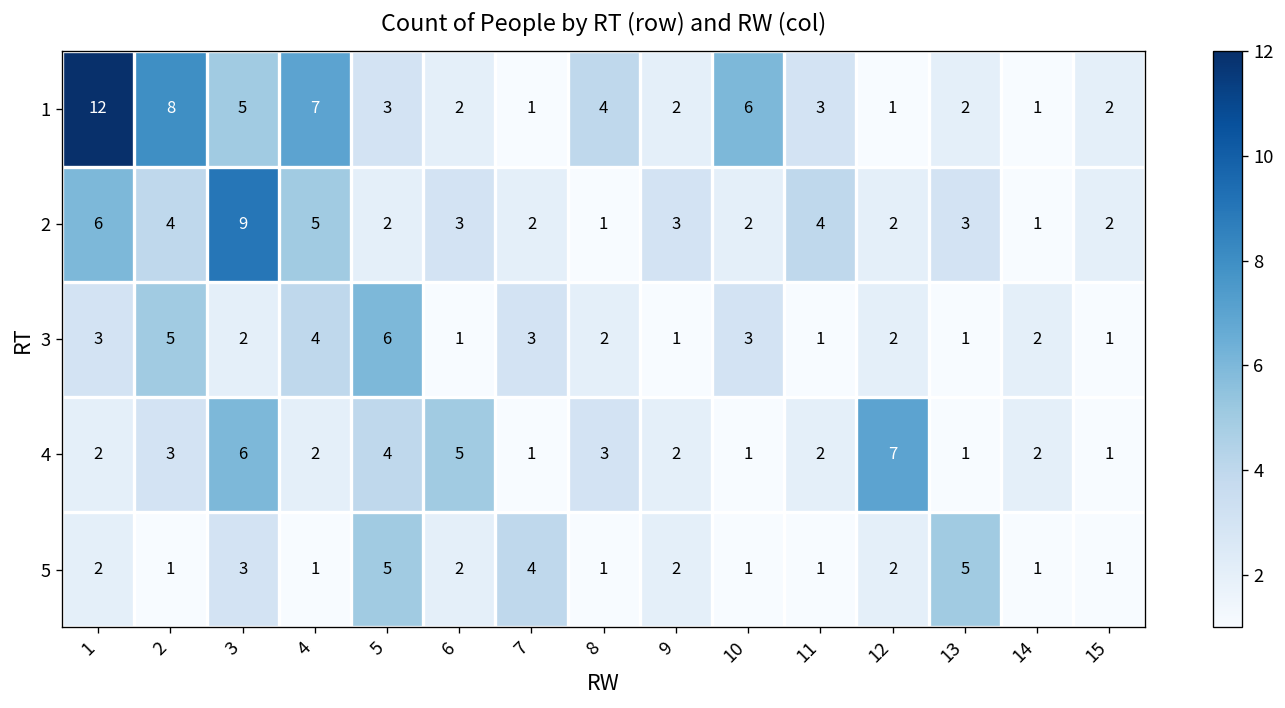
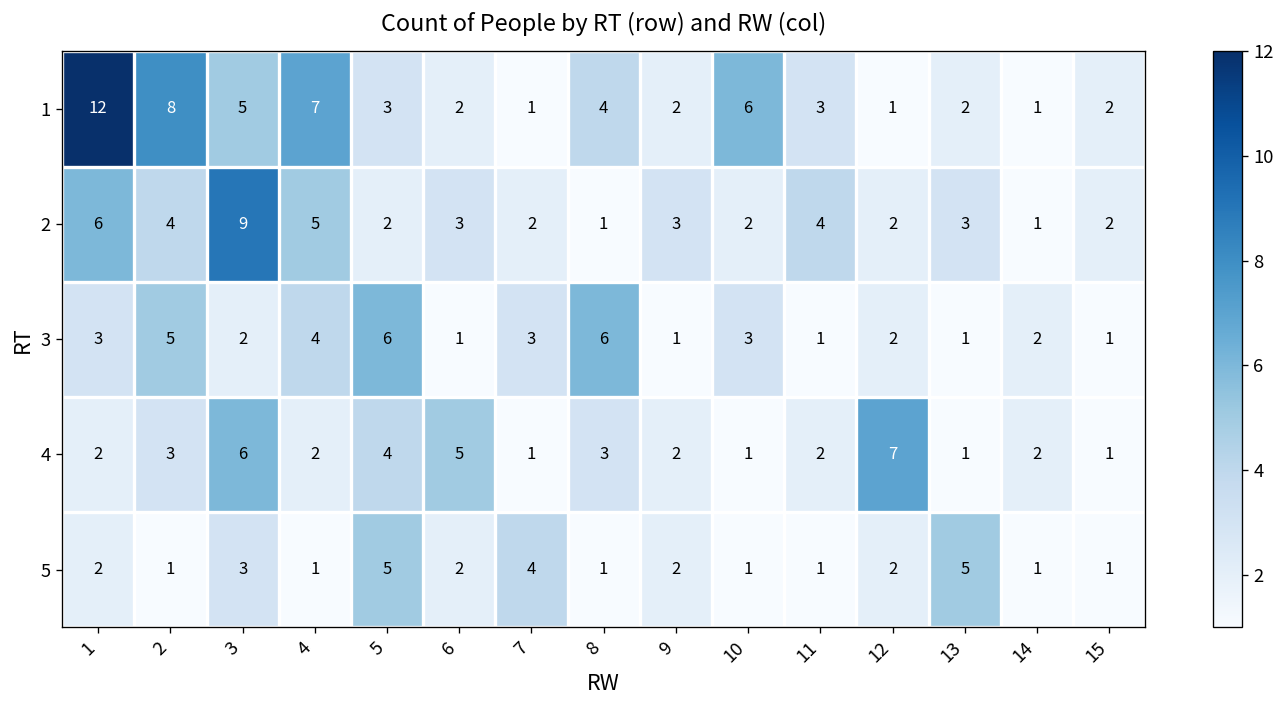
3, 8: 2 -> 6
